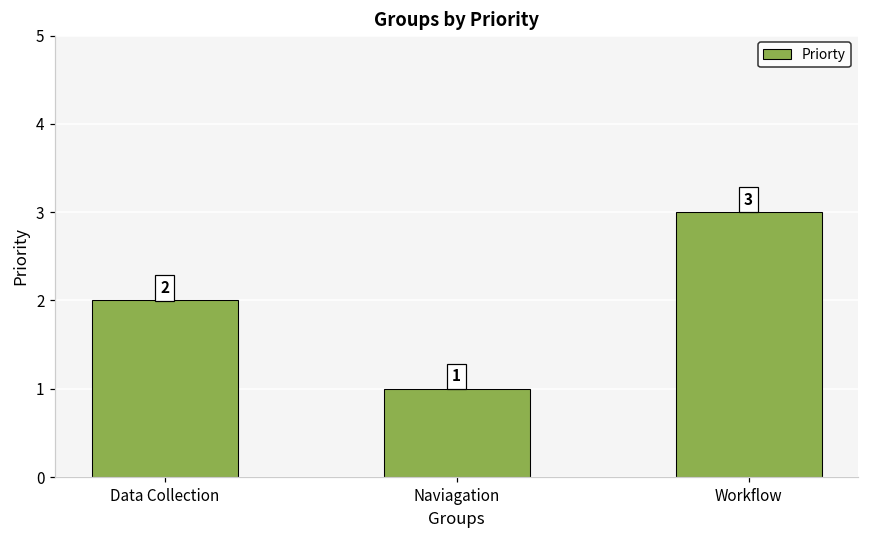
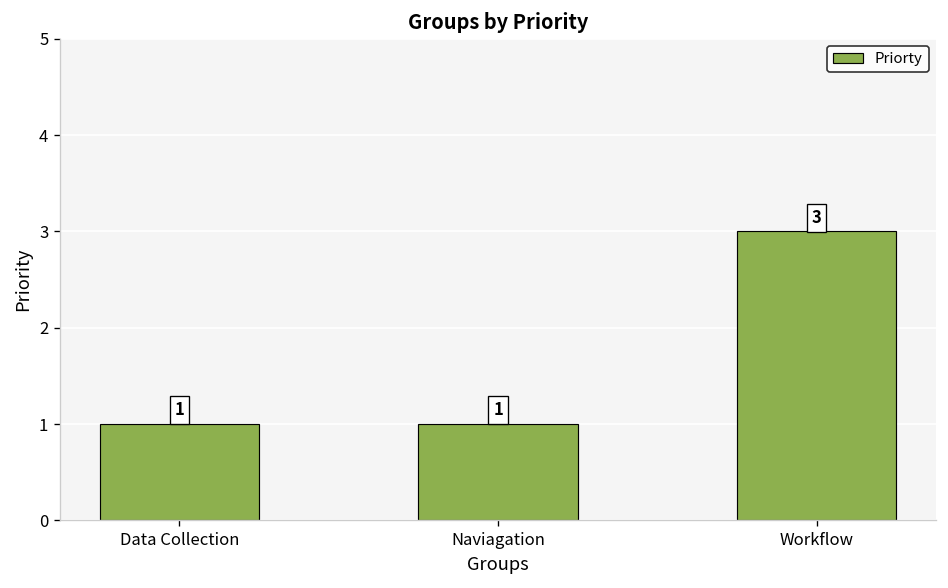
Data Collection: 2 -> 1
